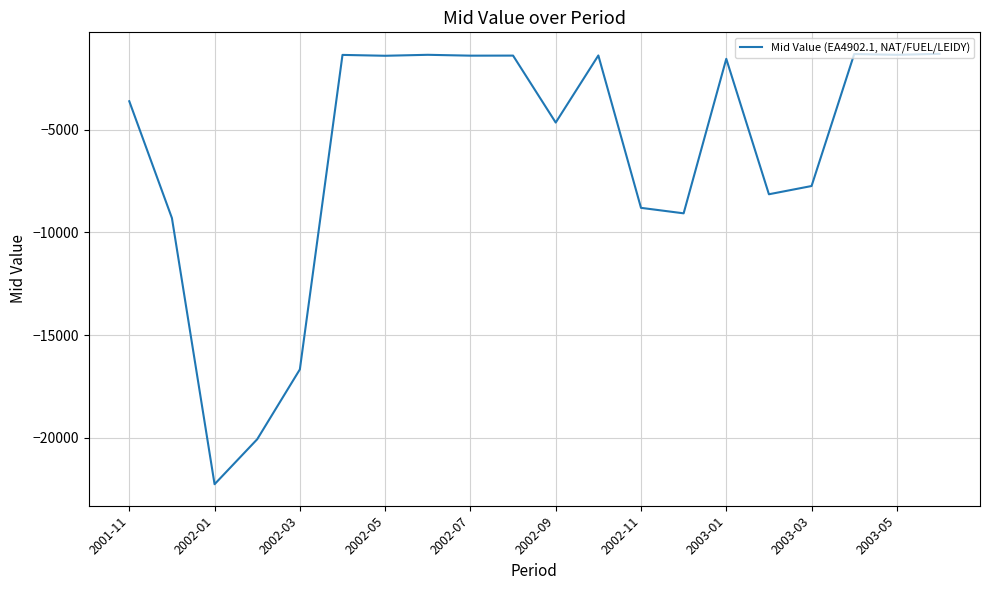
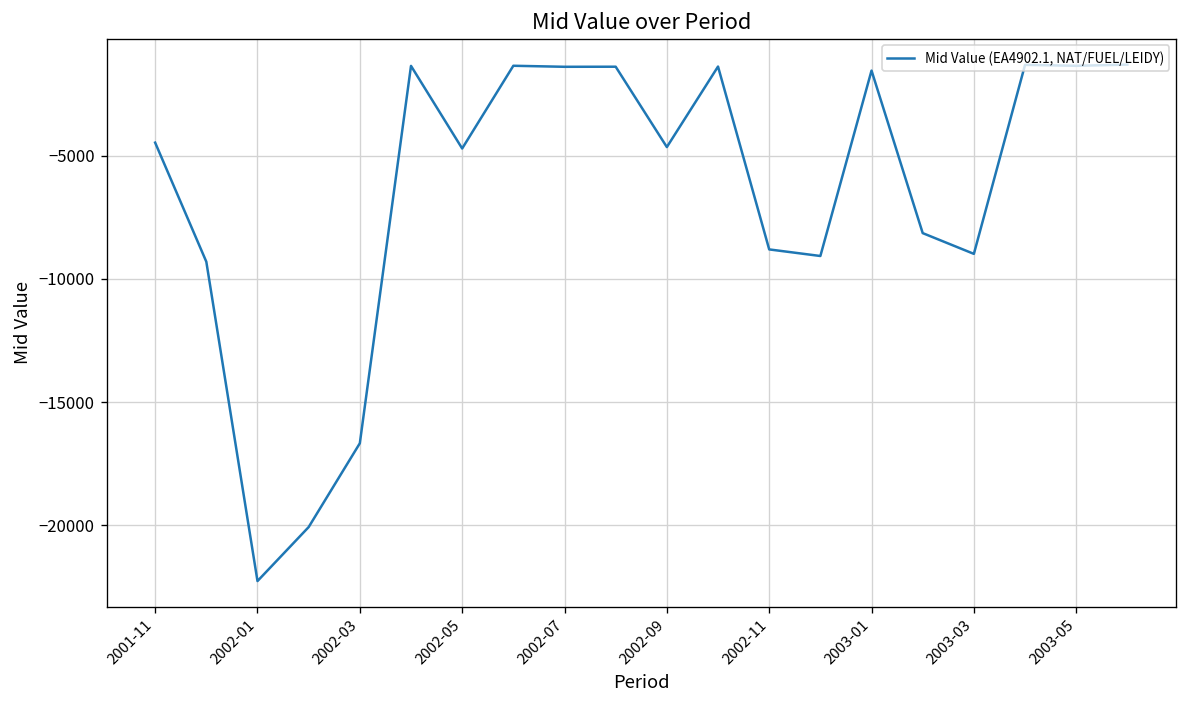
2001-11: -3600 -> -4500
2002-05: -1400 -> -4700
2003-03: -7700 -> -9000
